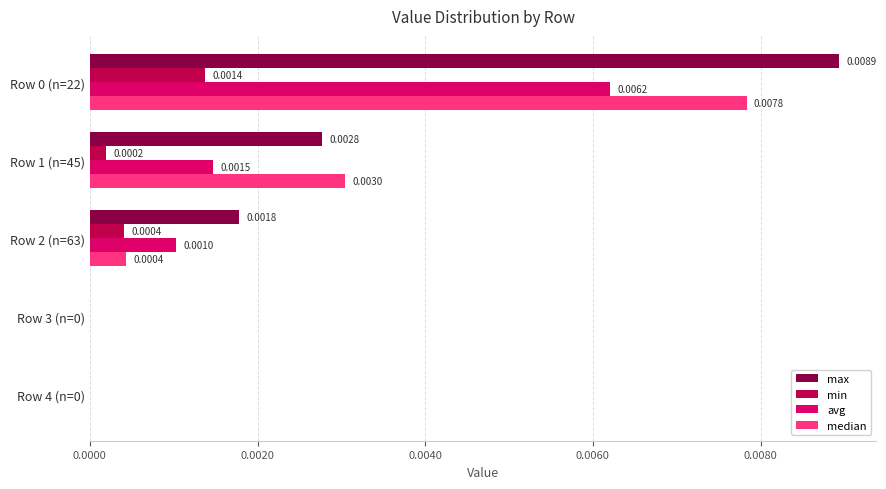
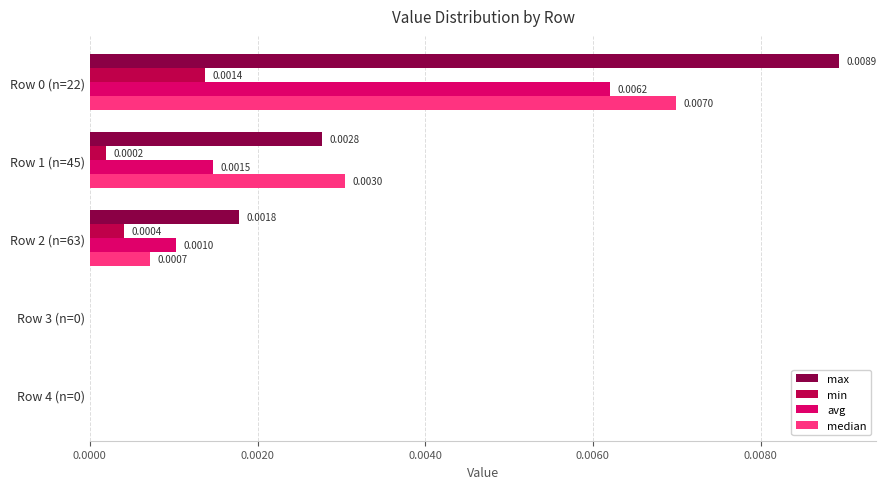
median, Row 0 (n=22): 0.0078 -> 0.0070
median, Row 2 (n=63): 0.0004 -> 0.0007
